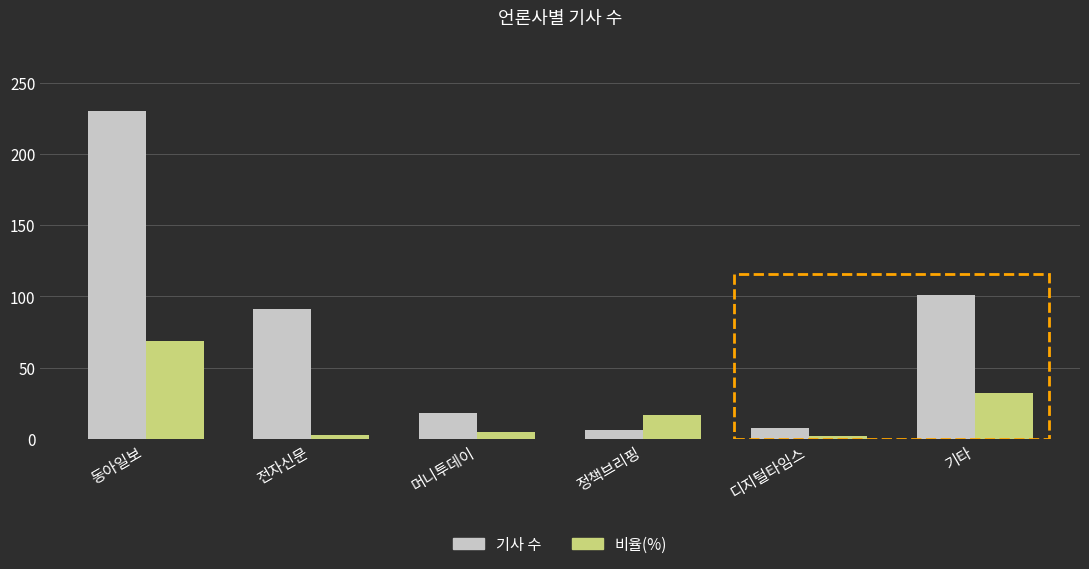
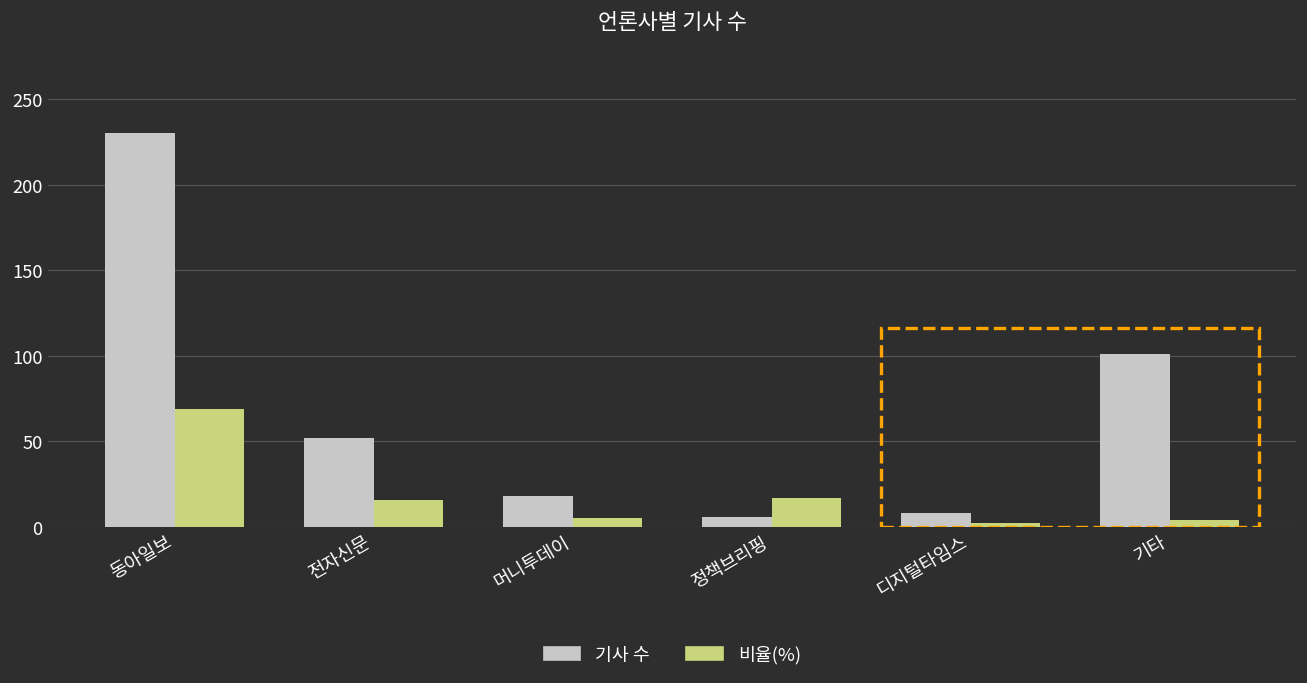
기사 수, 전자신문: 91 -> 52
비율(%), 전자신문: 3 -> 16
비율(%), 기타: 32 -> 4
